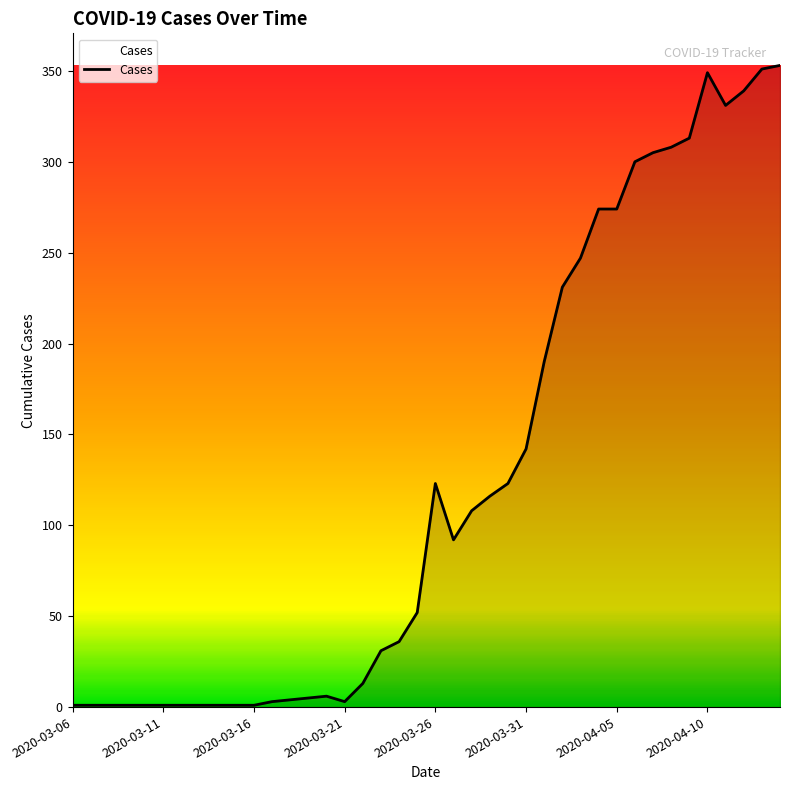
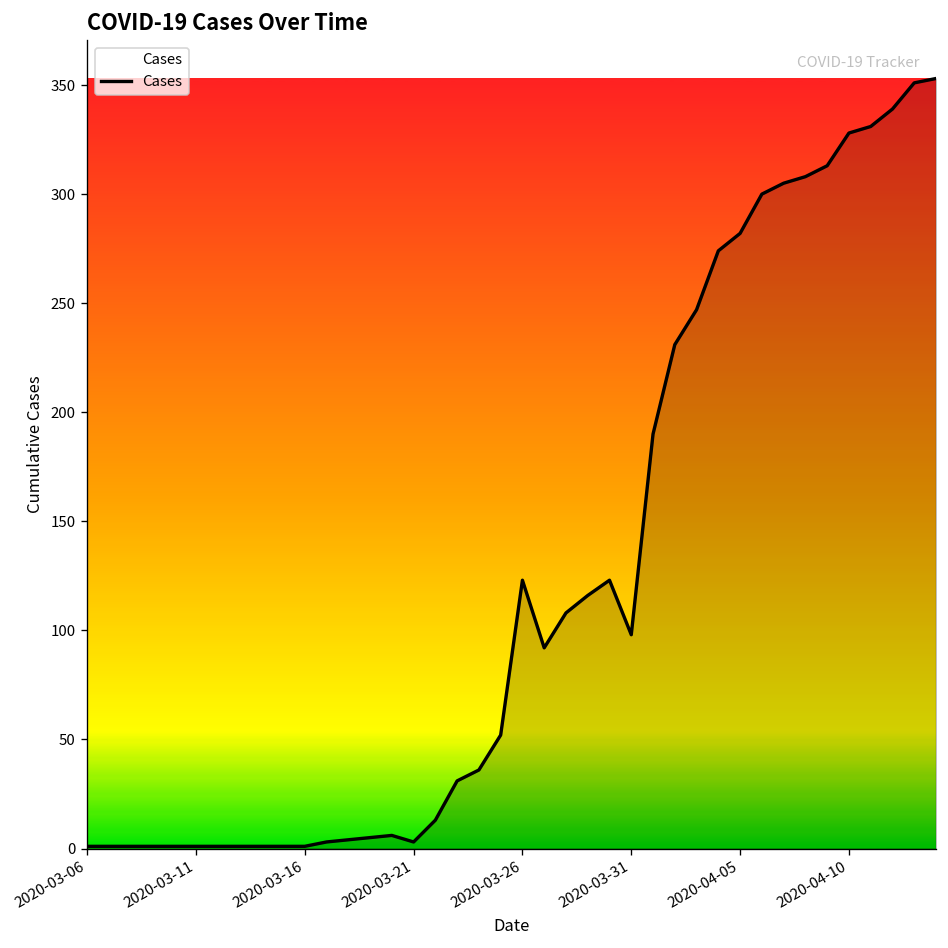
2020-03-31: 142 -> 98
2020-04-05: 274 -> 282
2020-04-10: 349 -> 328
